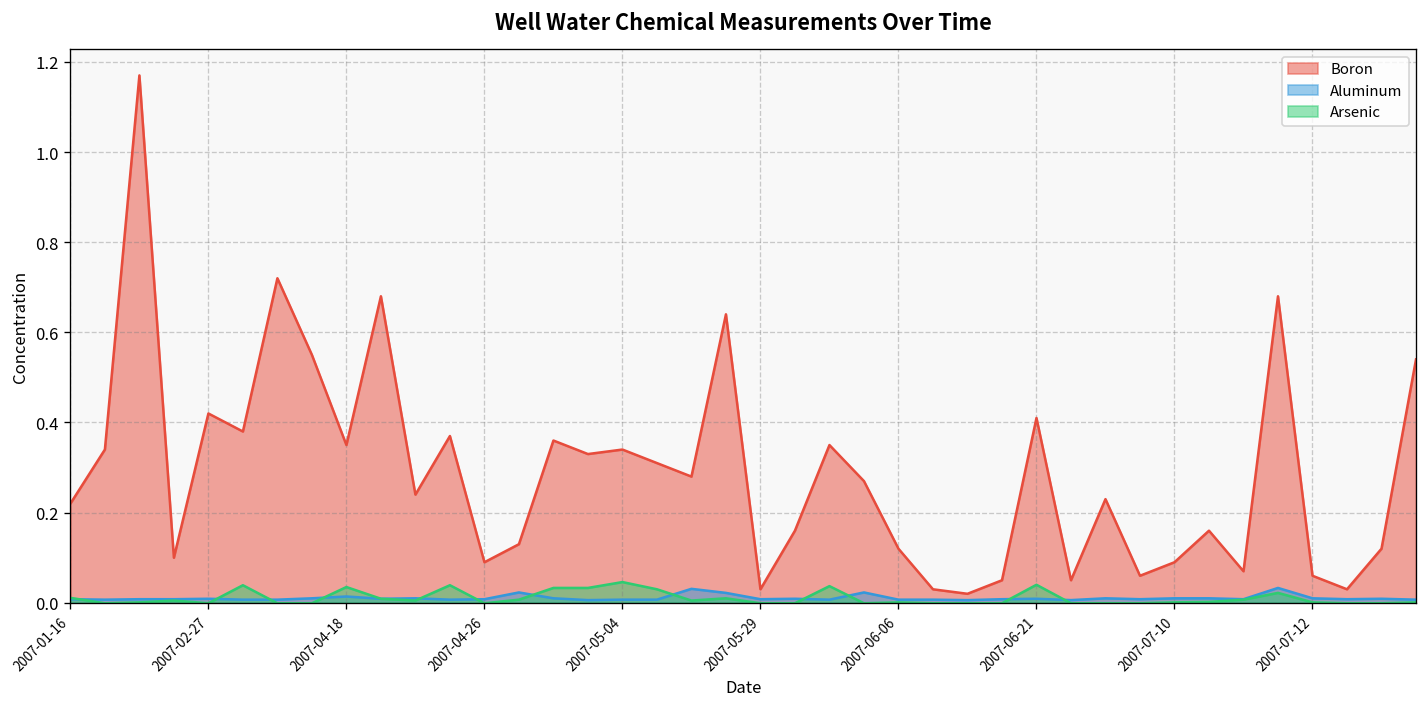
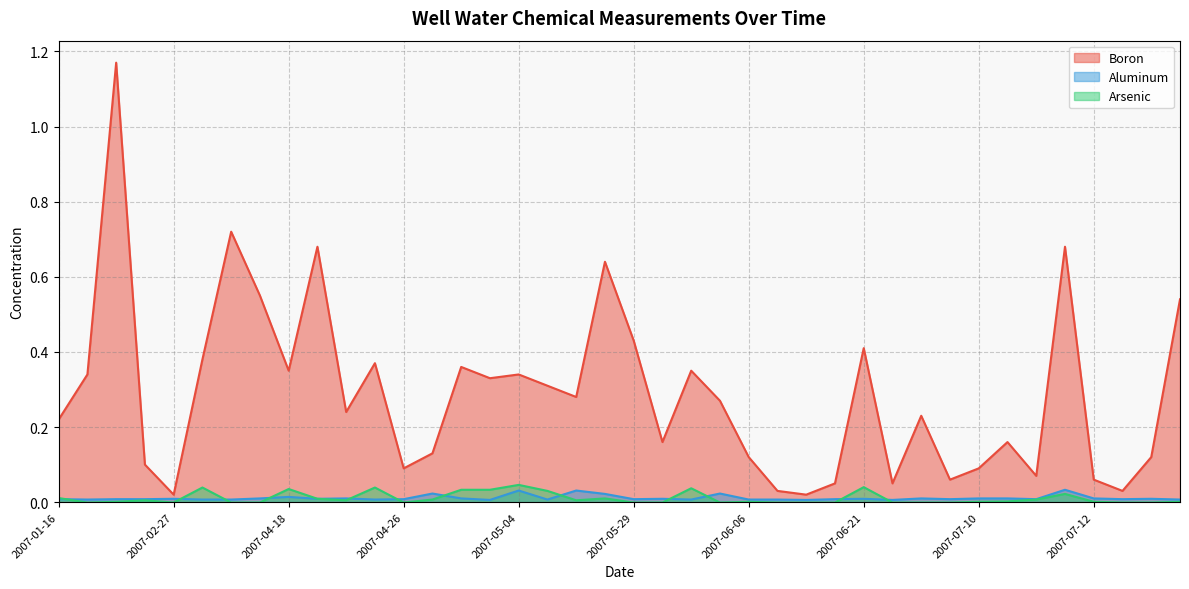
Boron, 2007-02-27: 0.42 -> 0.02
Aluminum, 2007-05-04: 0.01 -> 0.03
Boron, 2007-05-29: 0.03 -> 0.43
